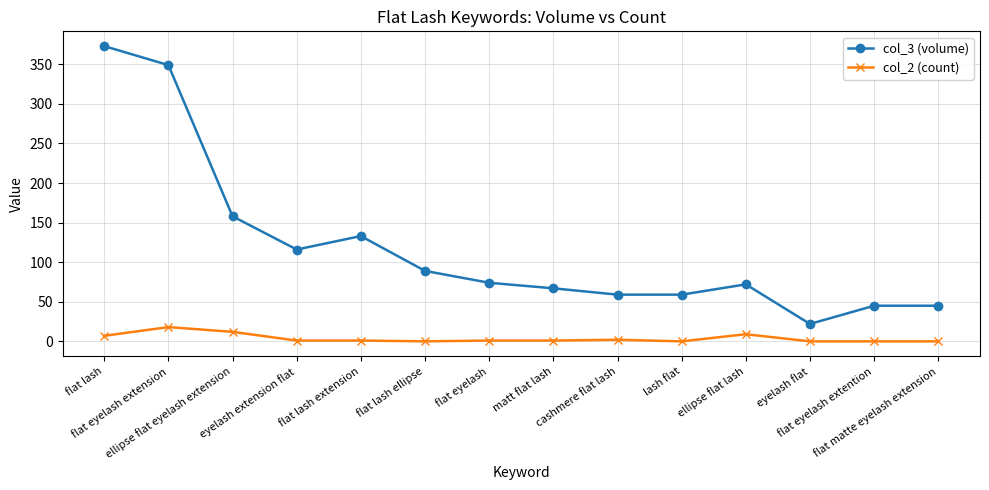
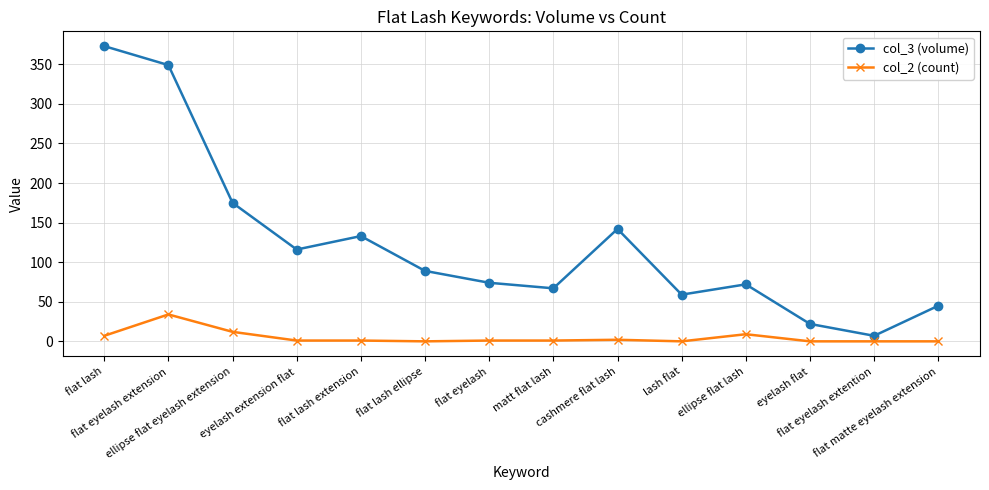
col_2 (count), flat eyelash extension: 20 -> 30
col_3 (volume), ellipse flat eyelash extension: 160 -> 180
col_3 (volume), cashmere flat lash: 60 -> 140
col_3 (volume), flat eyelash extention: 50 -> 10
